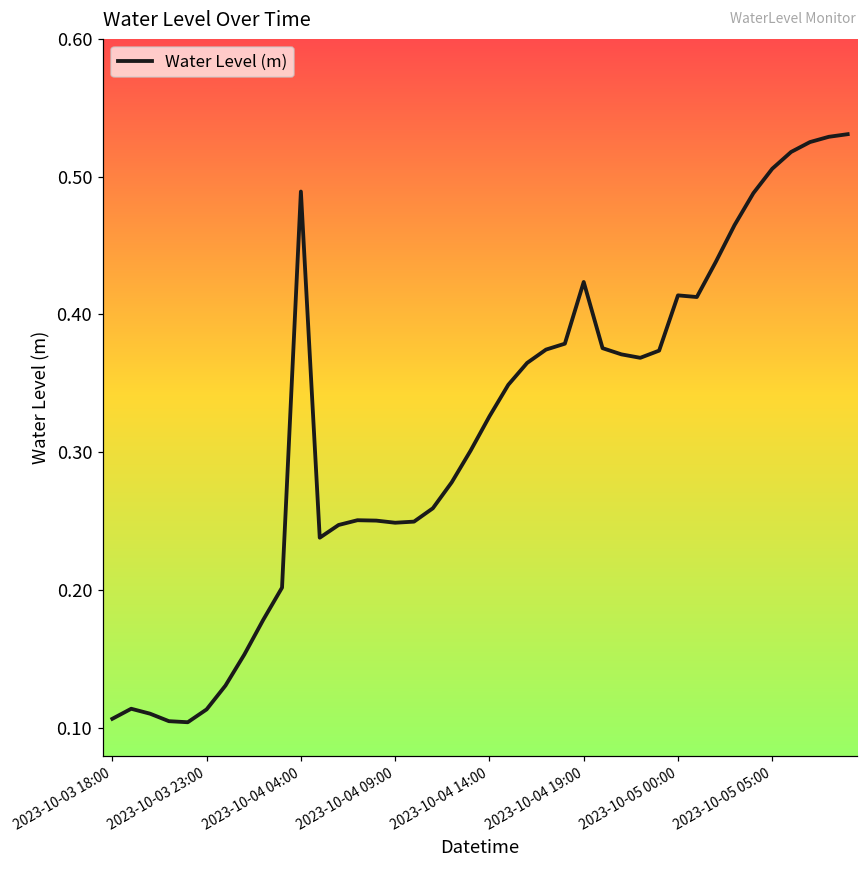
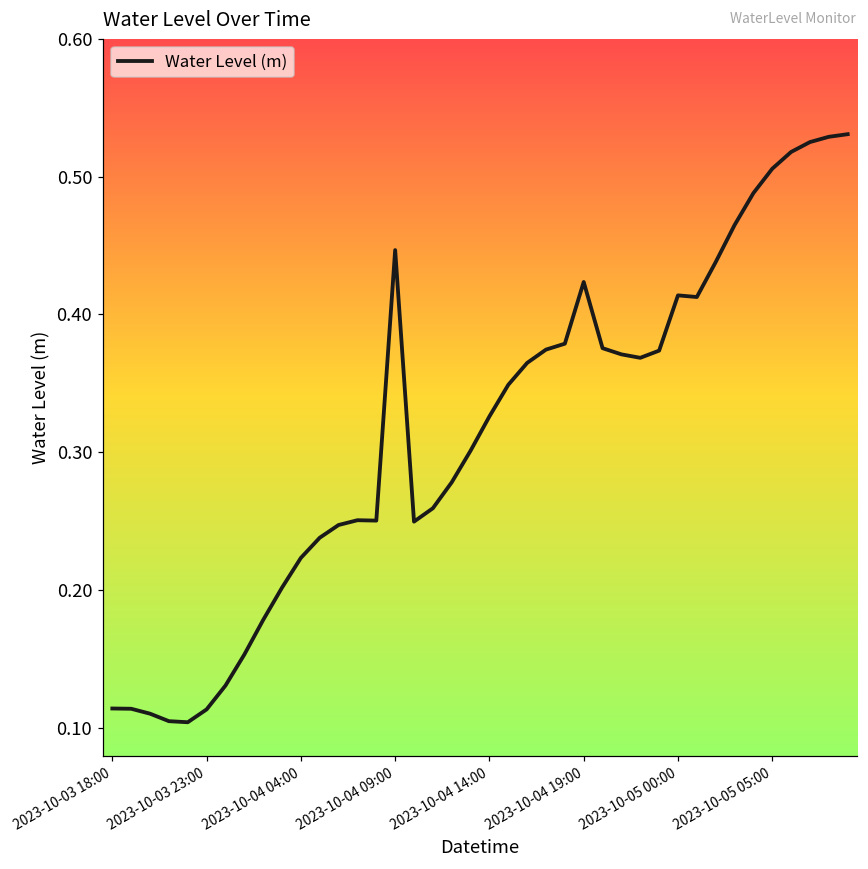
2023-10-03 18:00: 0.107 -> 0.114
2023-10-04 04:00: 0.489 -> 0.223
2023-10-04 09:00: 0.249 -> 0.447
